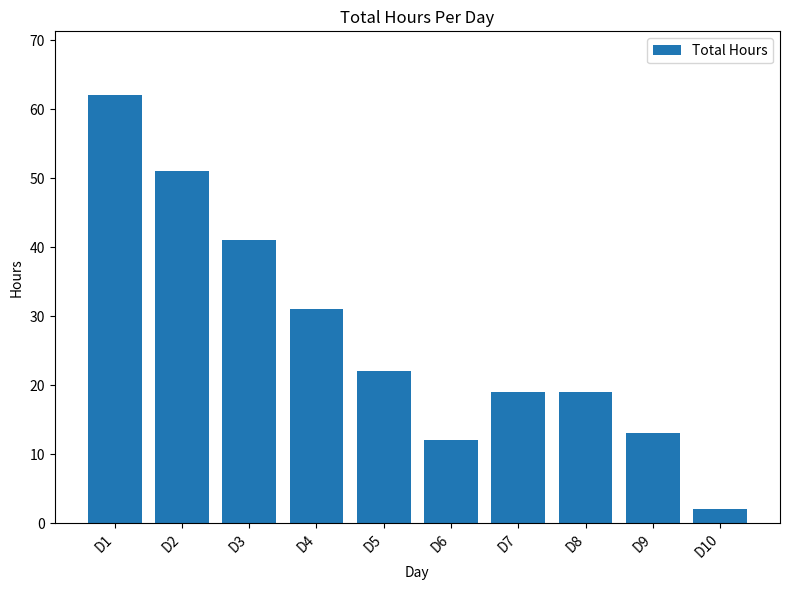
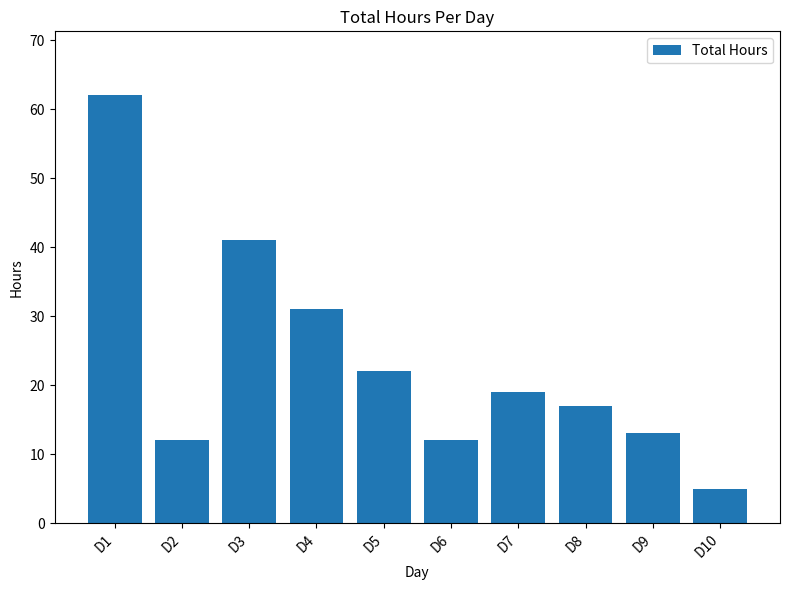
D2: 51 -> 12
D8: 19 -> 17
D10: 2 -> 5
